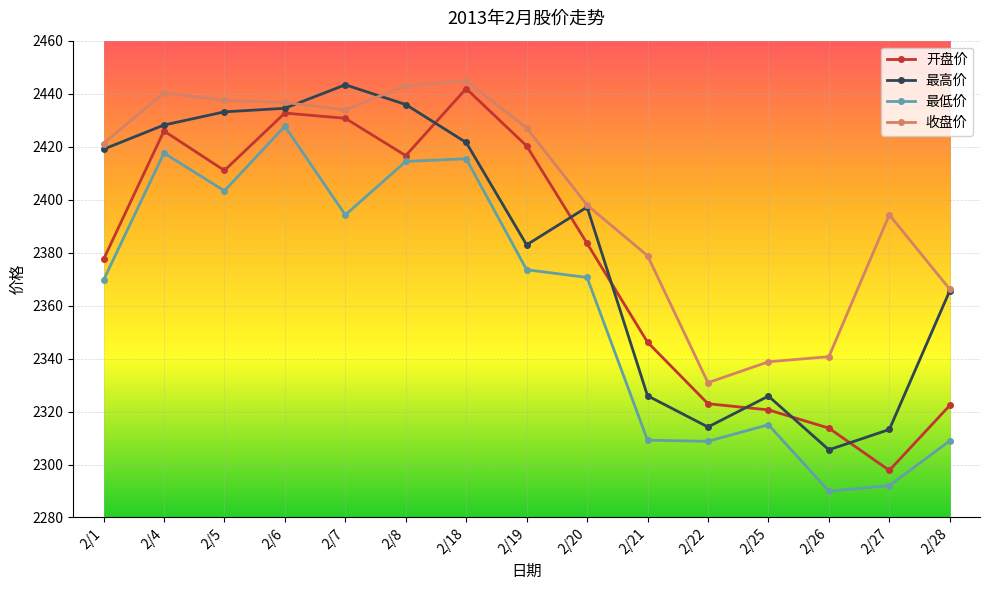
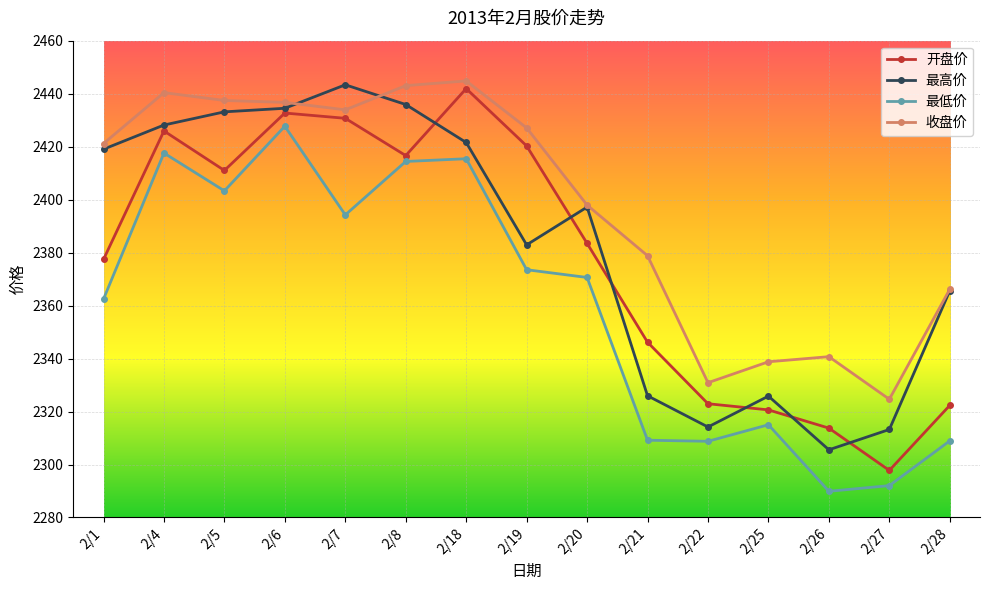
最低价, 2/1: 2370 -> 2362
收盘价, 2/27: 2394 -> 2325
